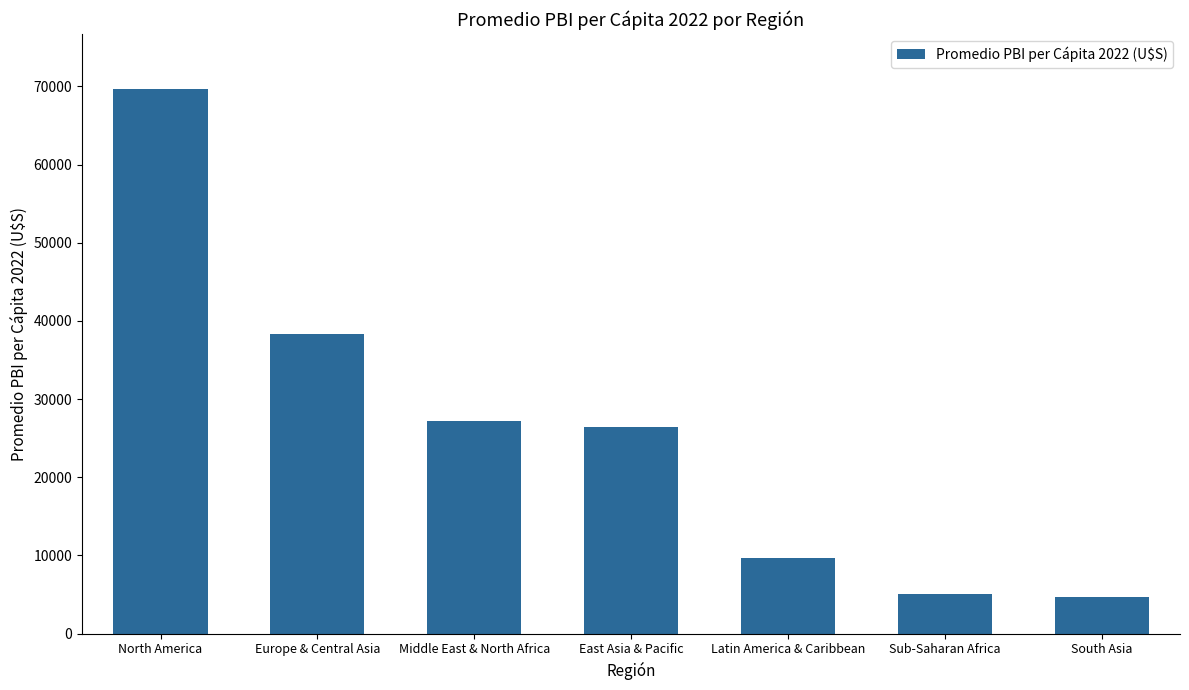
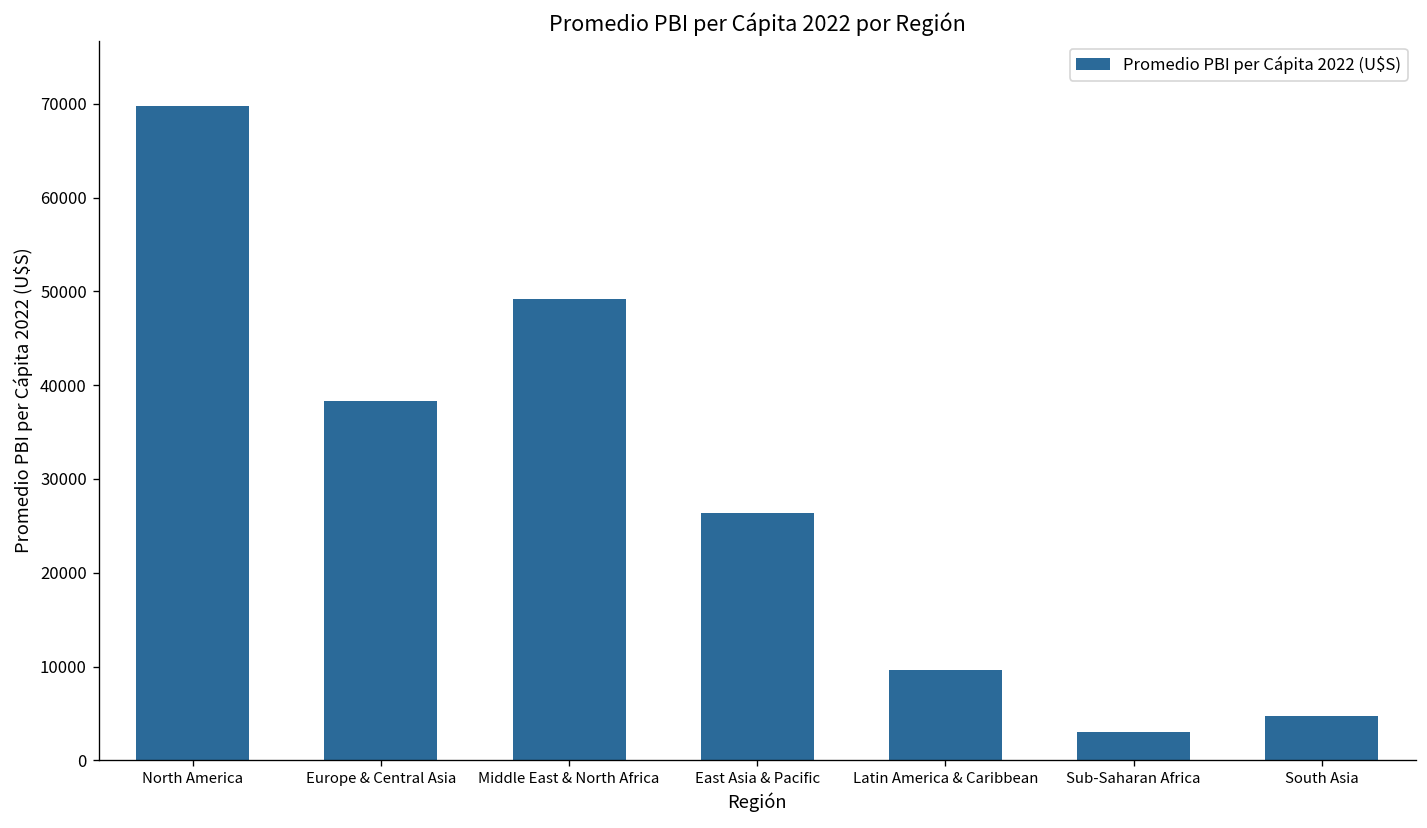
Middle East & North Africa: 27000 -> 49000
Sub-Saharan Africa: 5000 -> 3000
